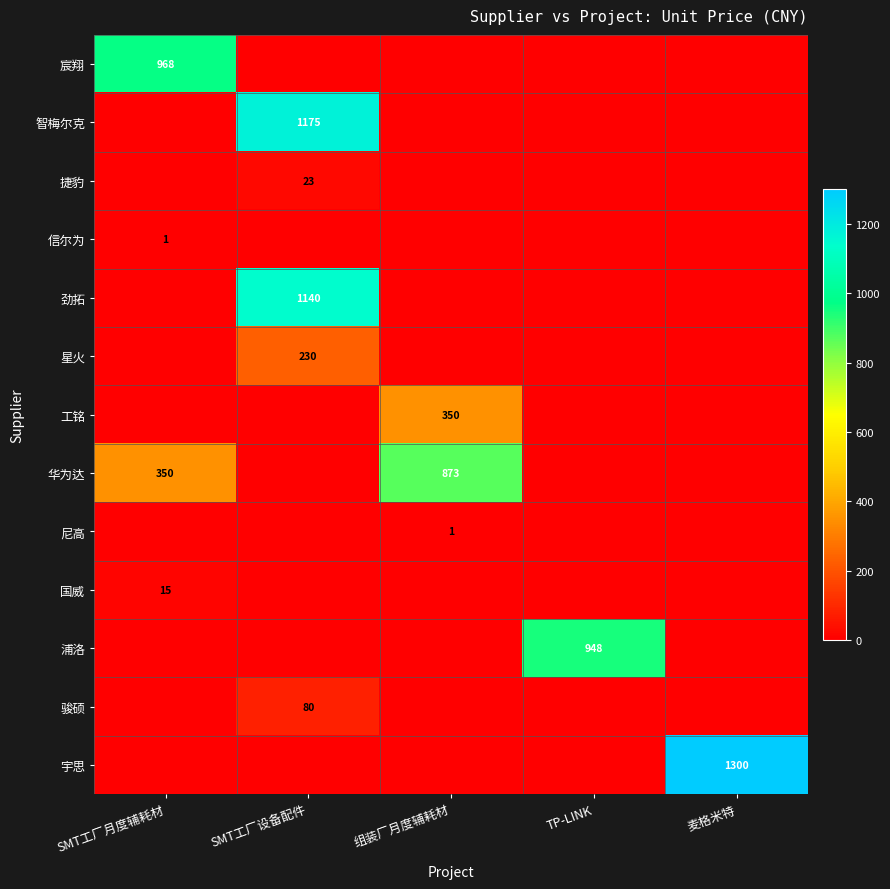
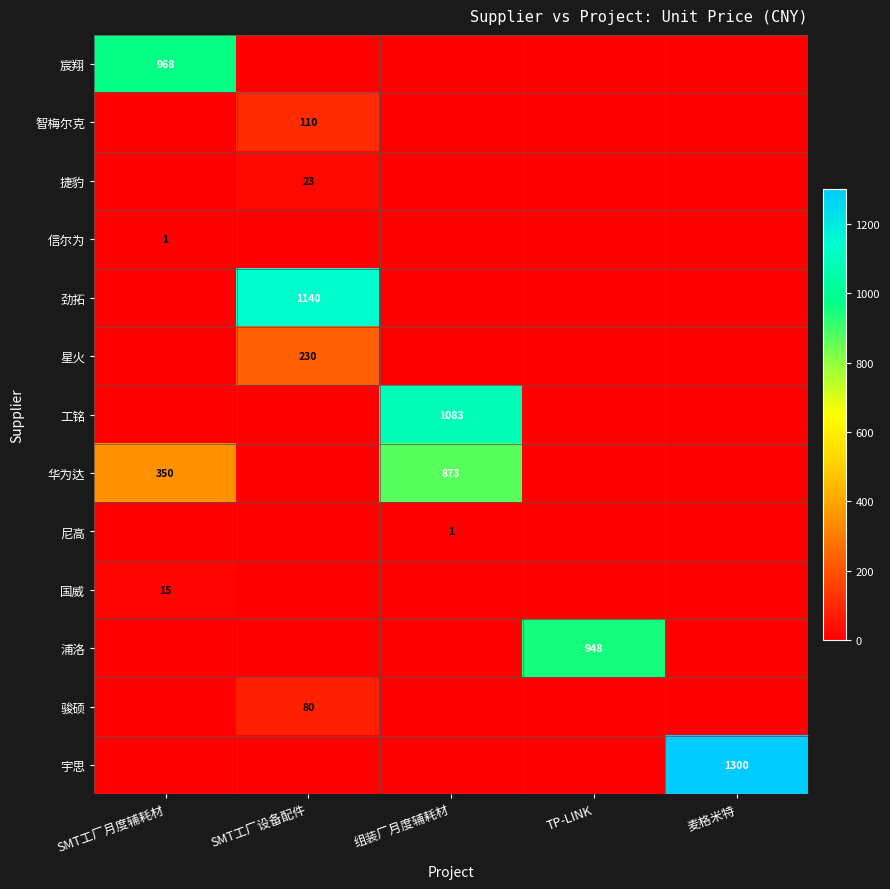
智梅尔克, SMT工厂设备配件: 1175 -> 110
工铭, 组装厂月度辅耗材: 350 -> 1083
